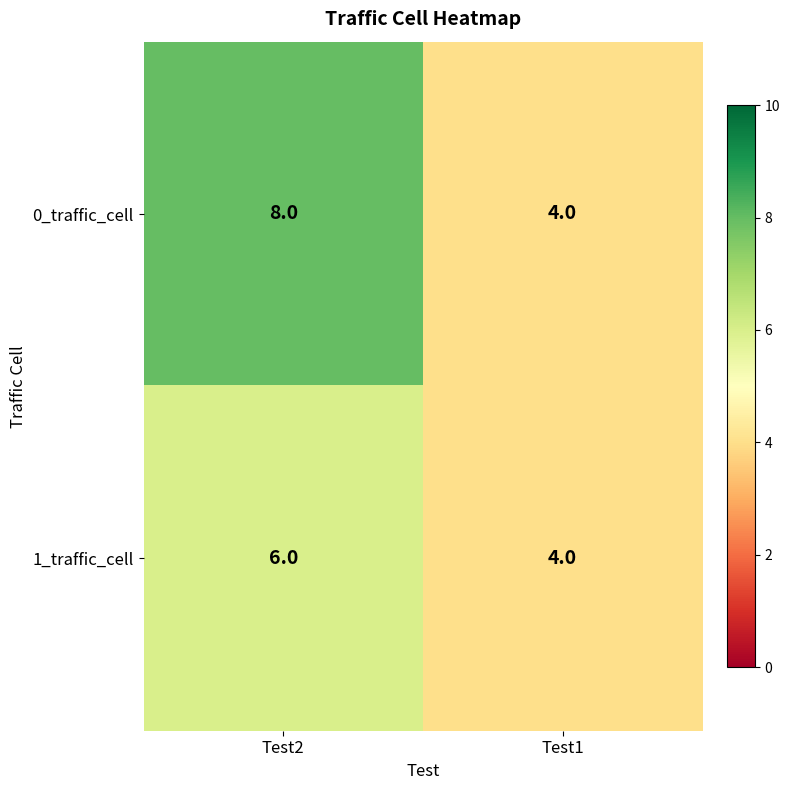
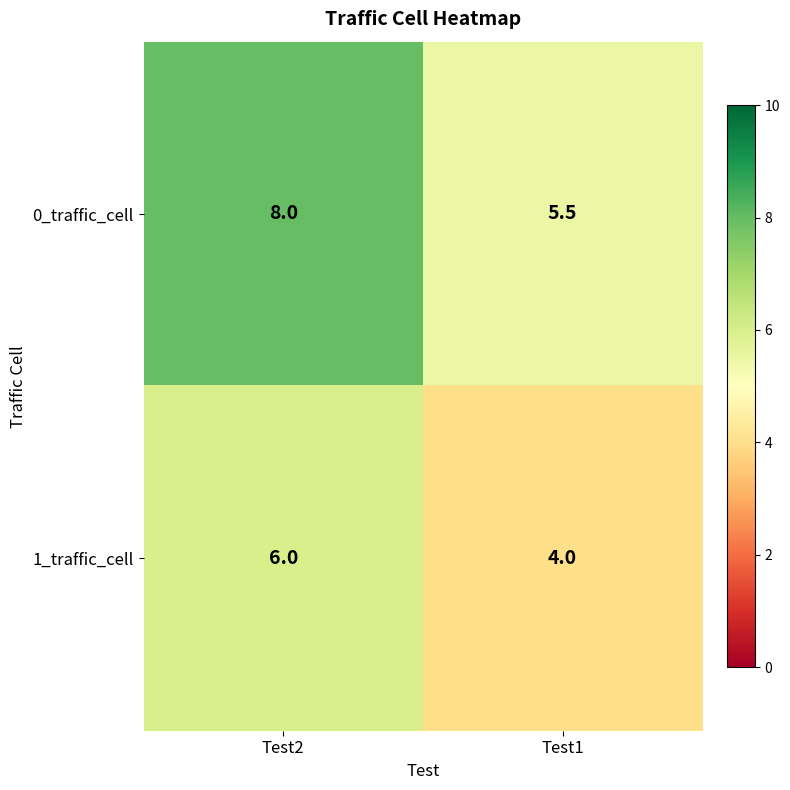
0_traffic_cell, Test1: 4.0 -> 5.5
